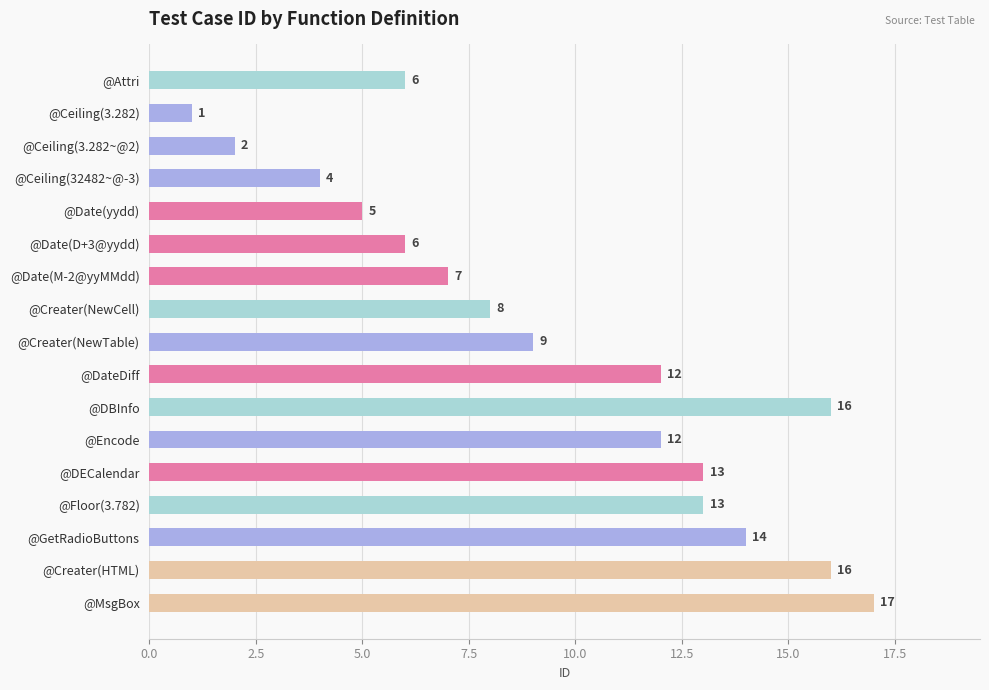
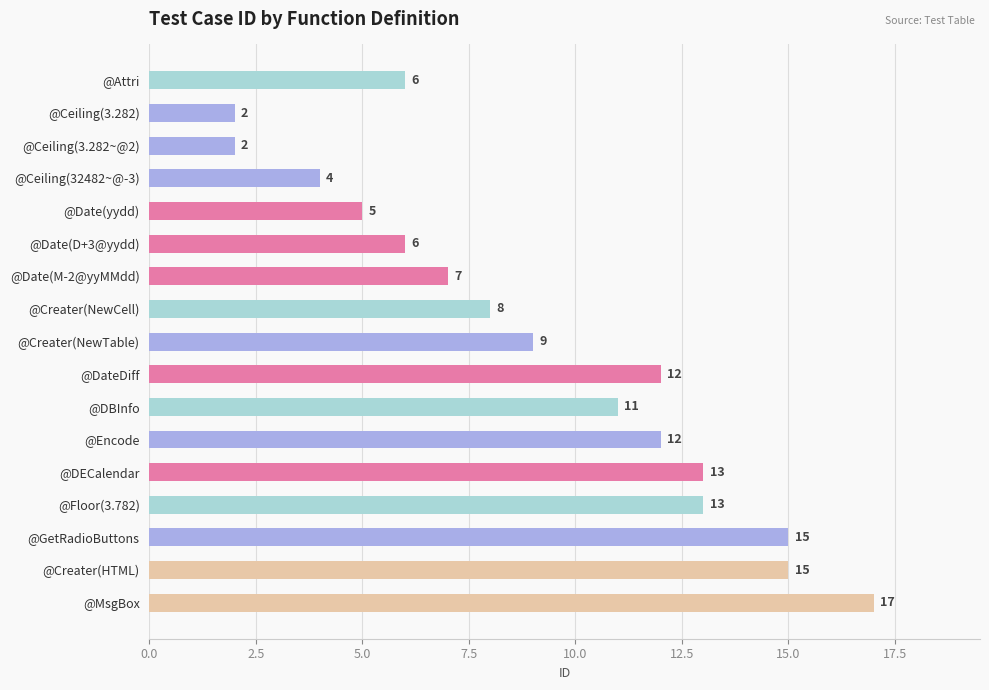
@Ceiling(3.282): 1 -> 2
@DBInfo: 16 -> 11
@GetRadioButtons: 14 -> 15
@Creater(HTML): 16 -> 15
